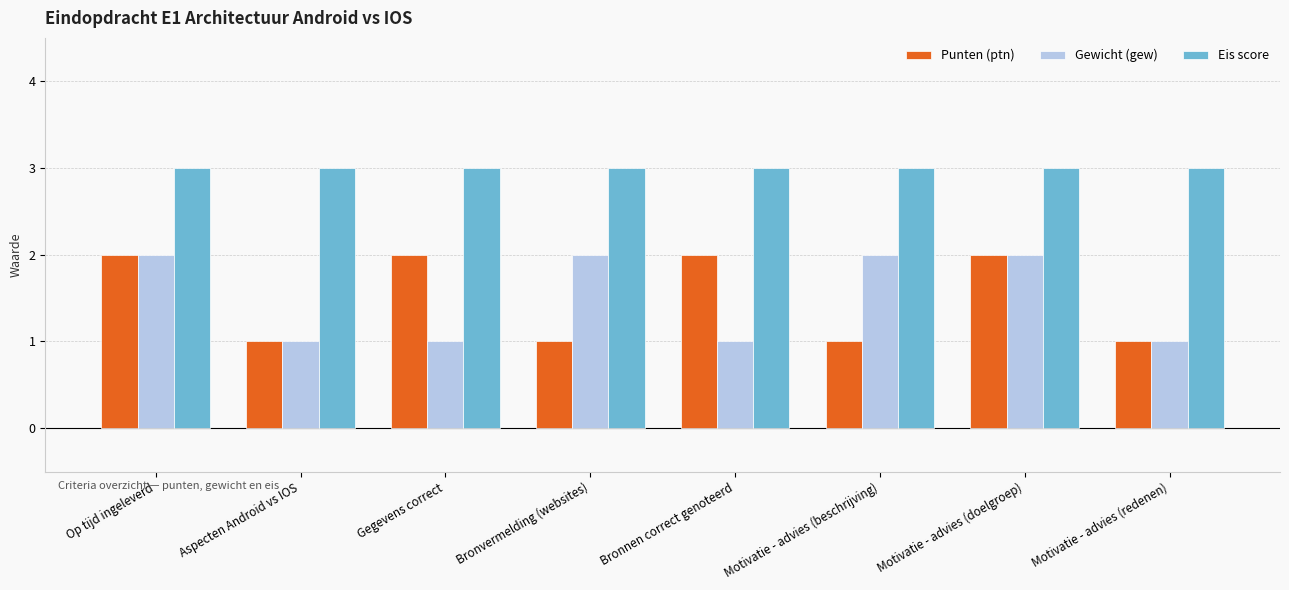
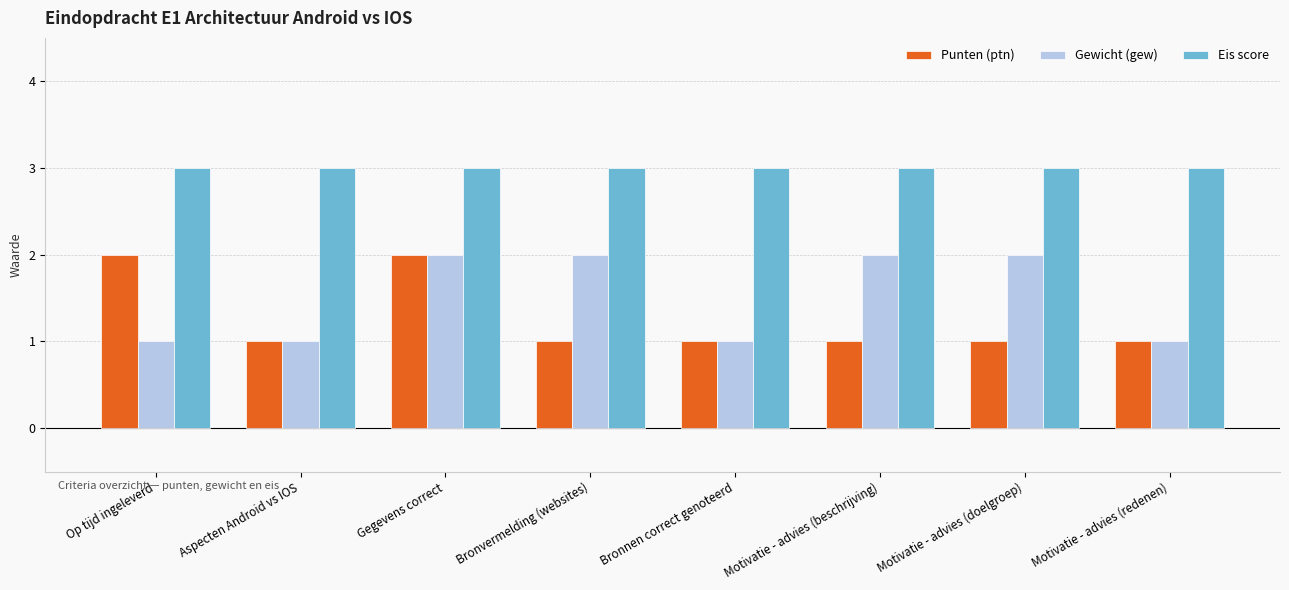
Gewicht (gew), Op tijd ingeleverd: 2 -> 1
Gewicht (gew), Gegevens correct: 1 -> 2
Punten (ptn), Bronnen correct genoteerd: 2 -> 1
Punten (ptn), Motivatie - advies (doelgroep): 2 -> 1
